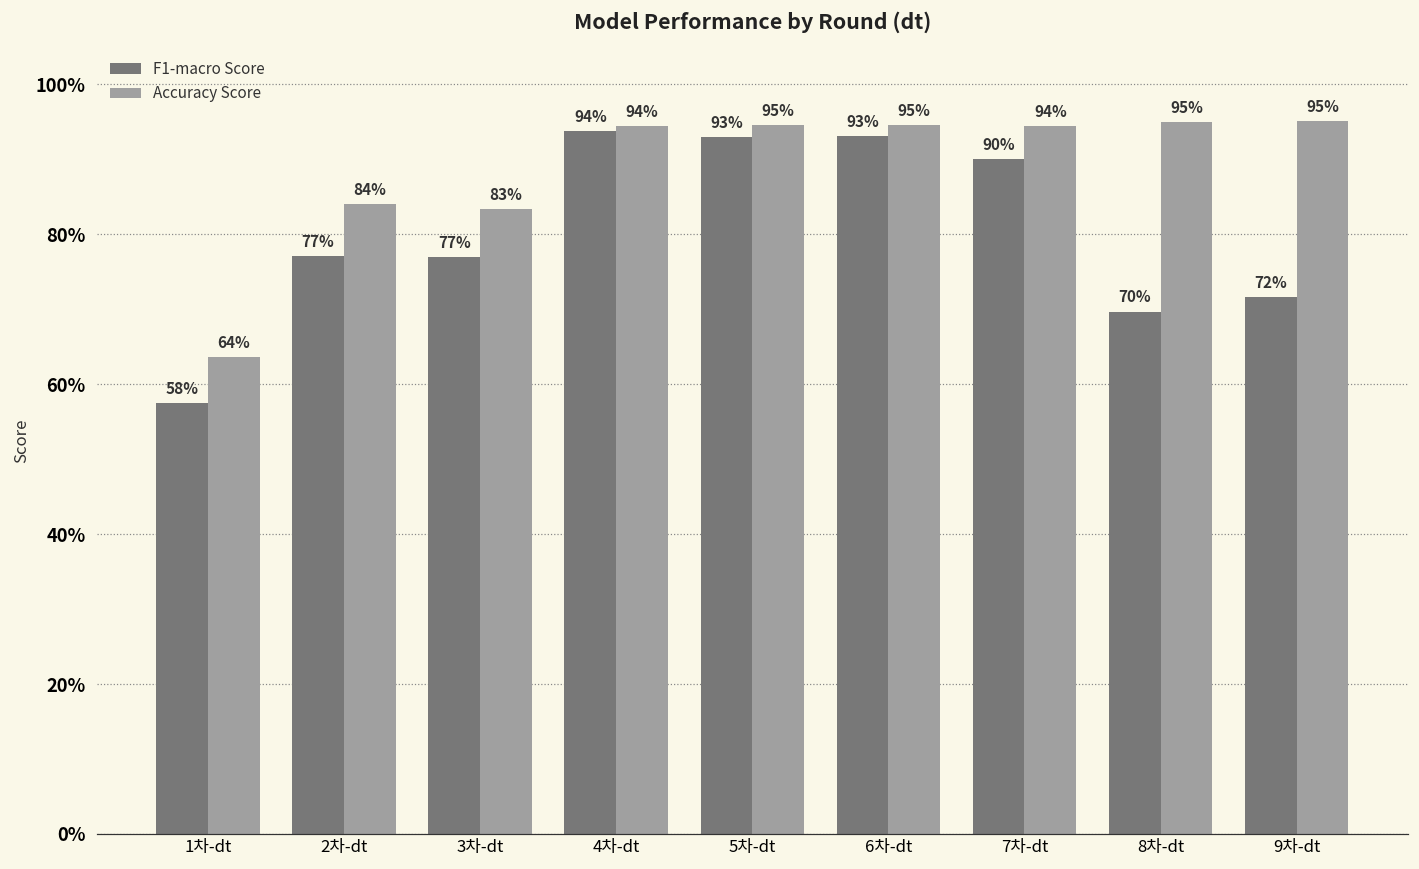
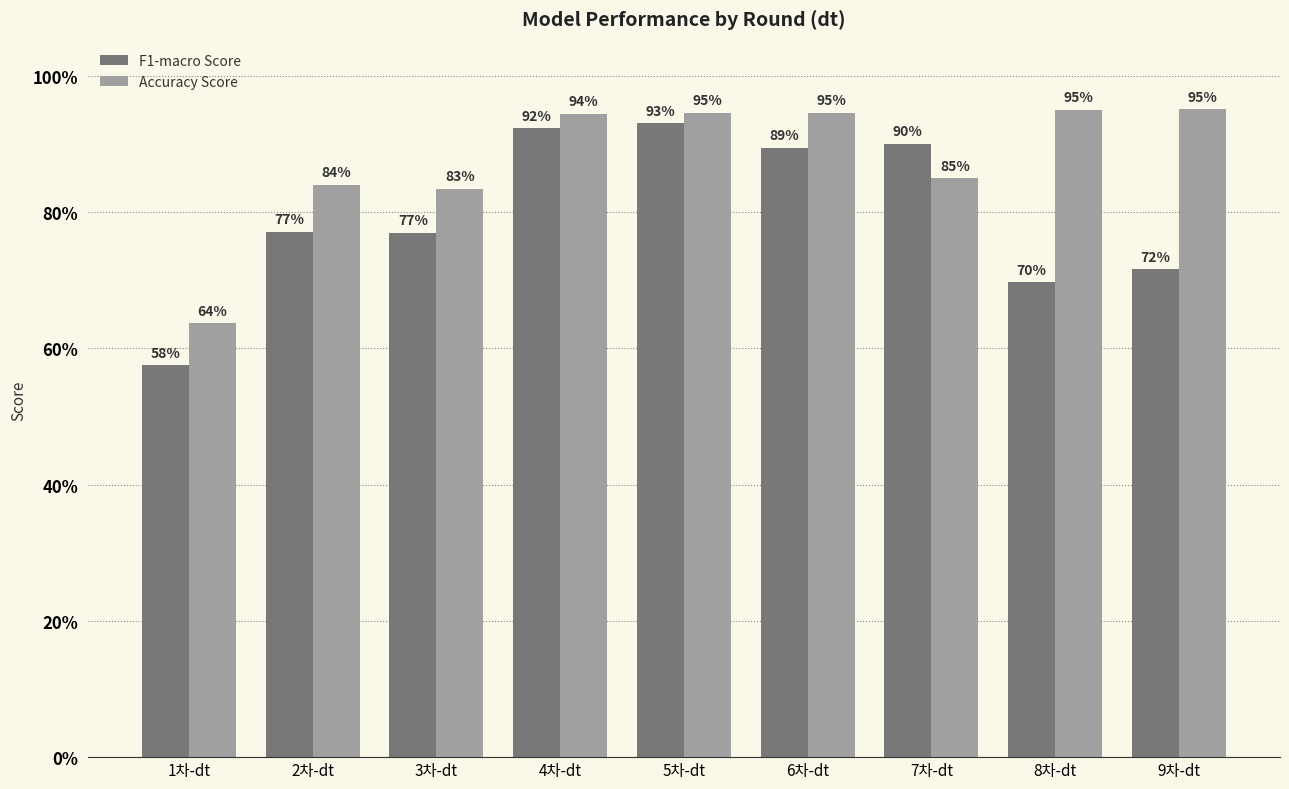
F1-macro Score, 4차-dt: 94% -> 92%
F1-macro Score, 6차-dt: 93% -> 89%
Accuracy Score, 7차-dt: 94% -> 85%
